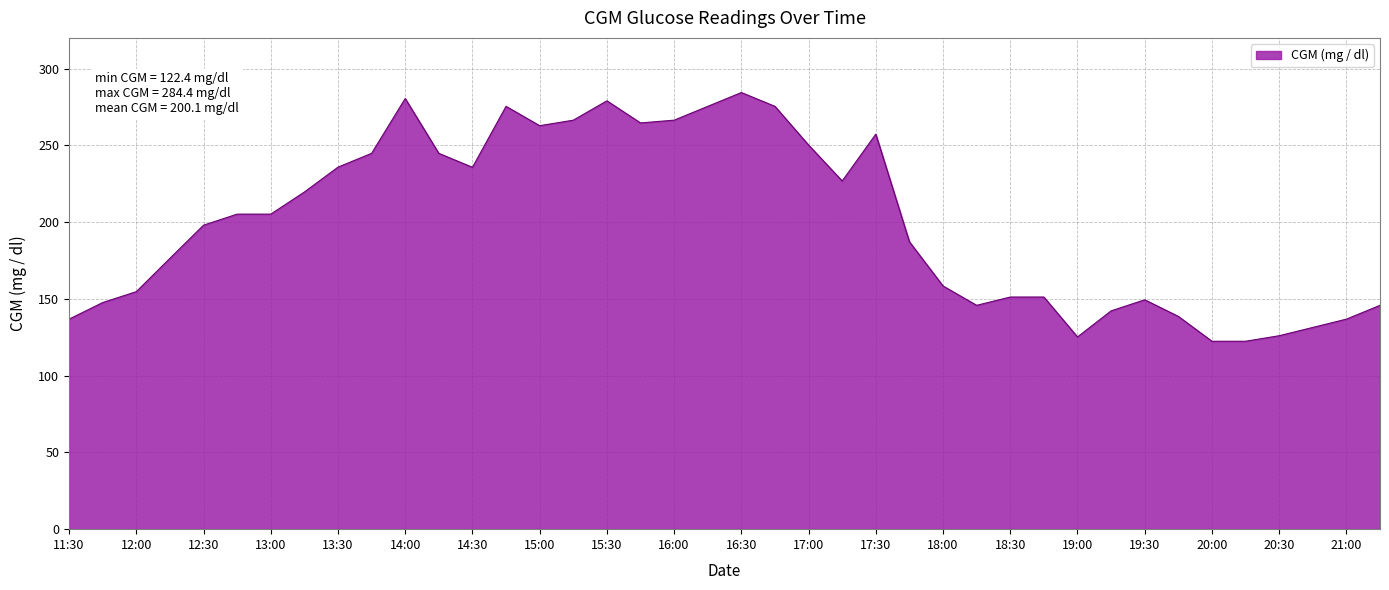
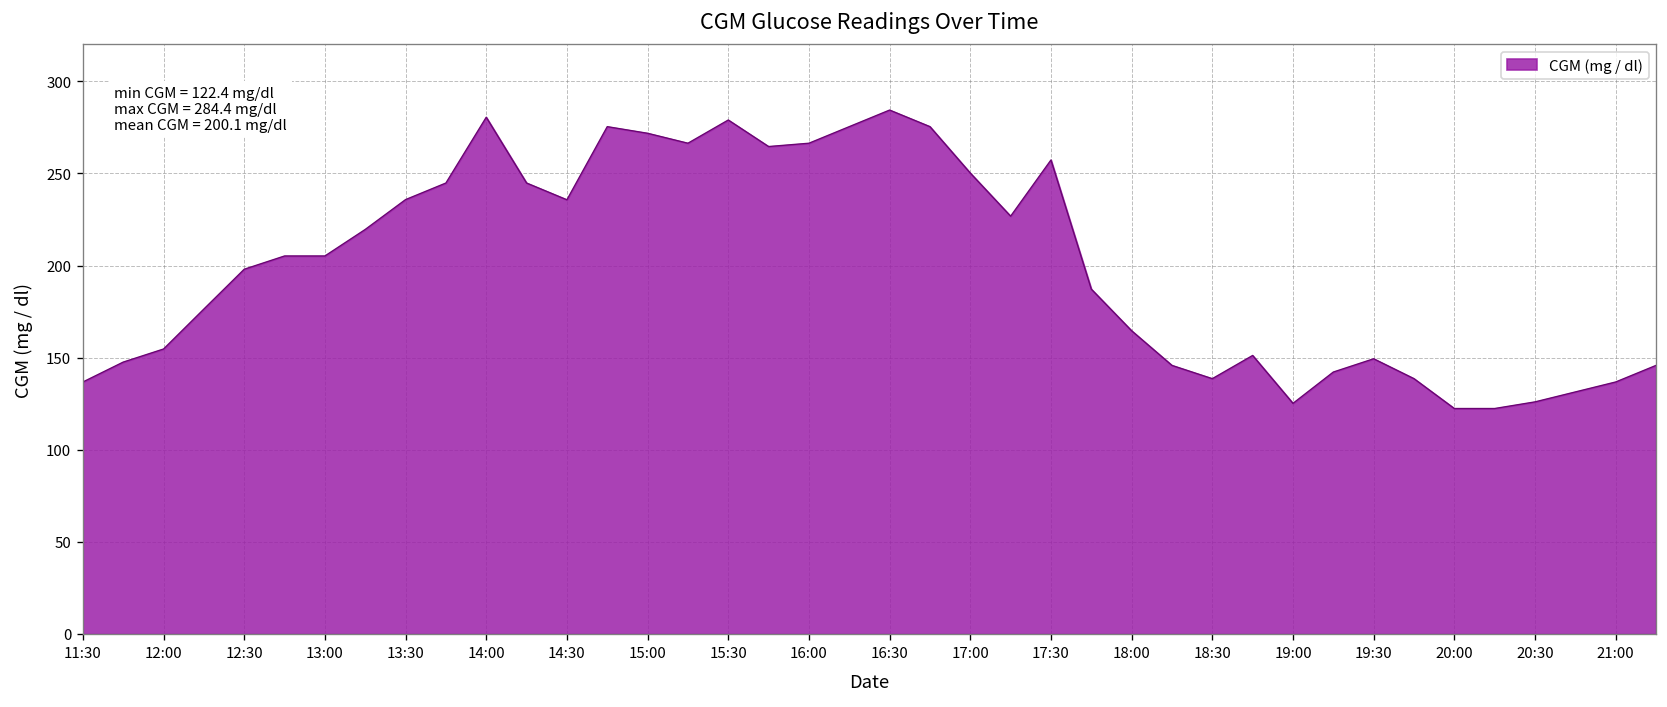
15:00: 263 -> 272
18:00: 158 -> 165
18:30: 151 -> 139
